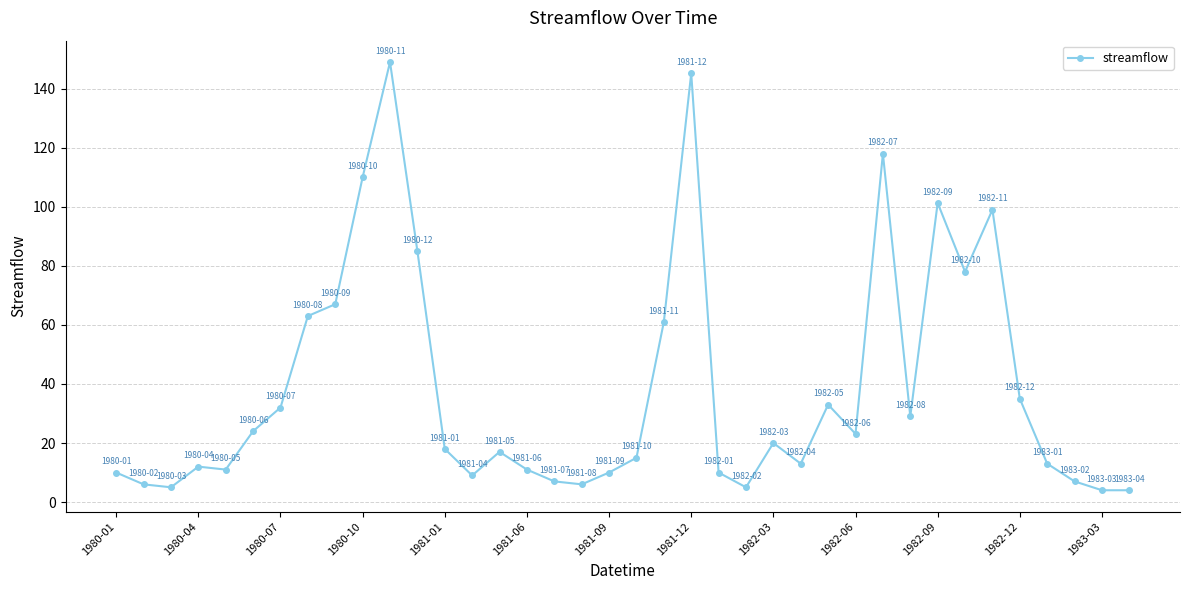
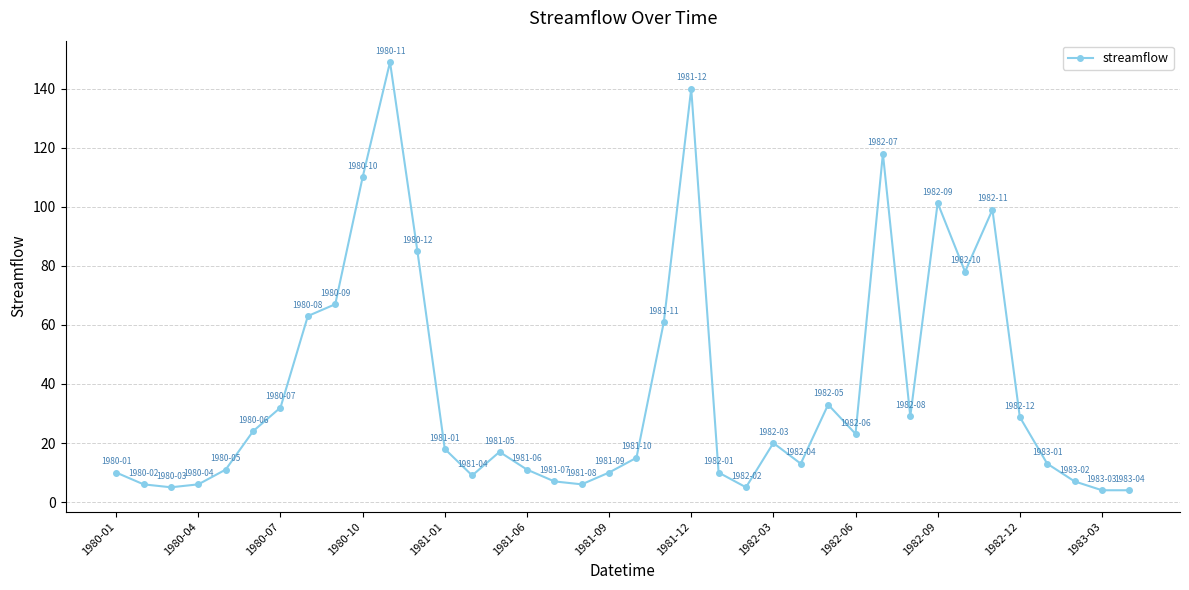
1980-04: 12 -> 6
1981-12: 145 -> 140
1982-12: 35 -> 29
